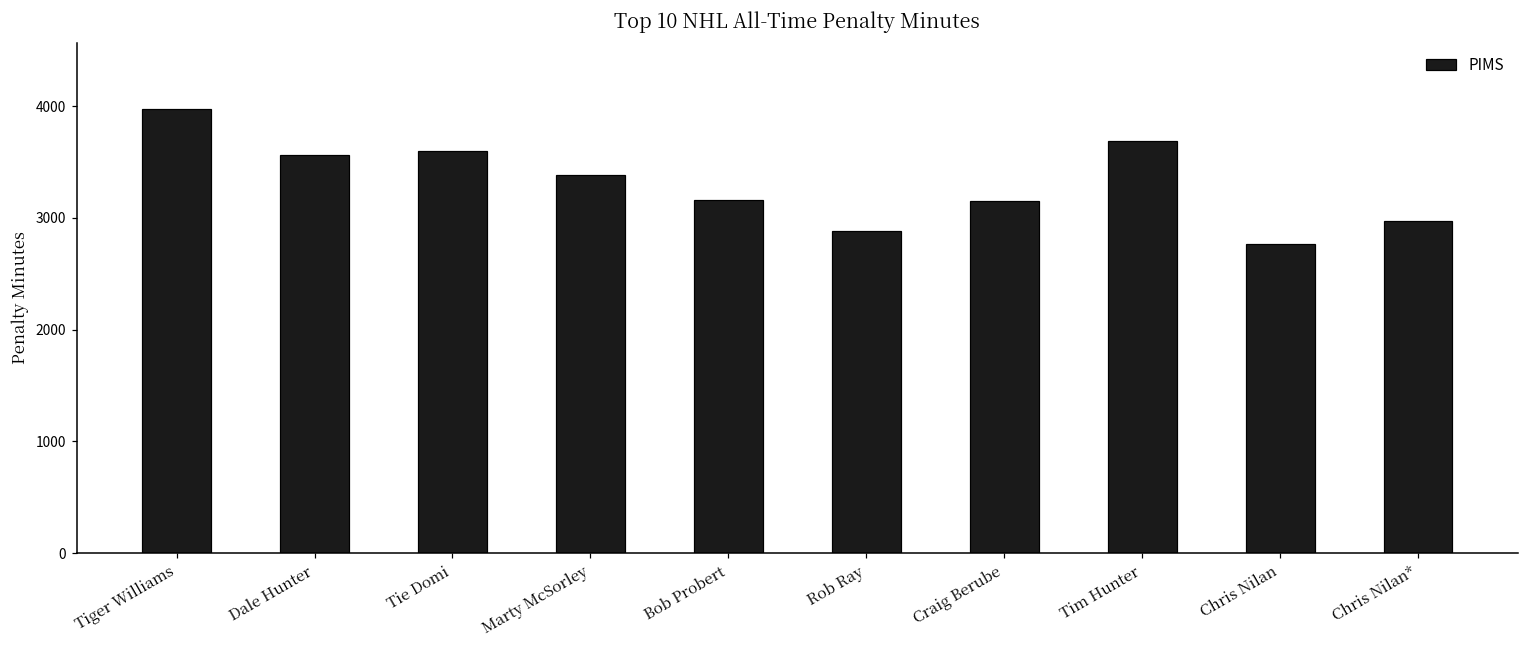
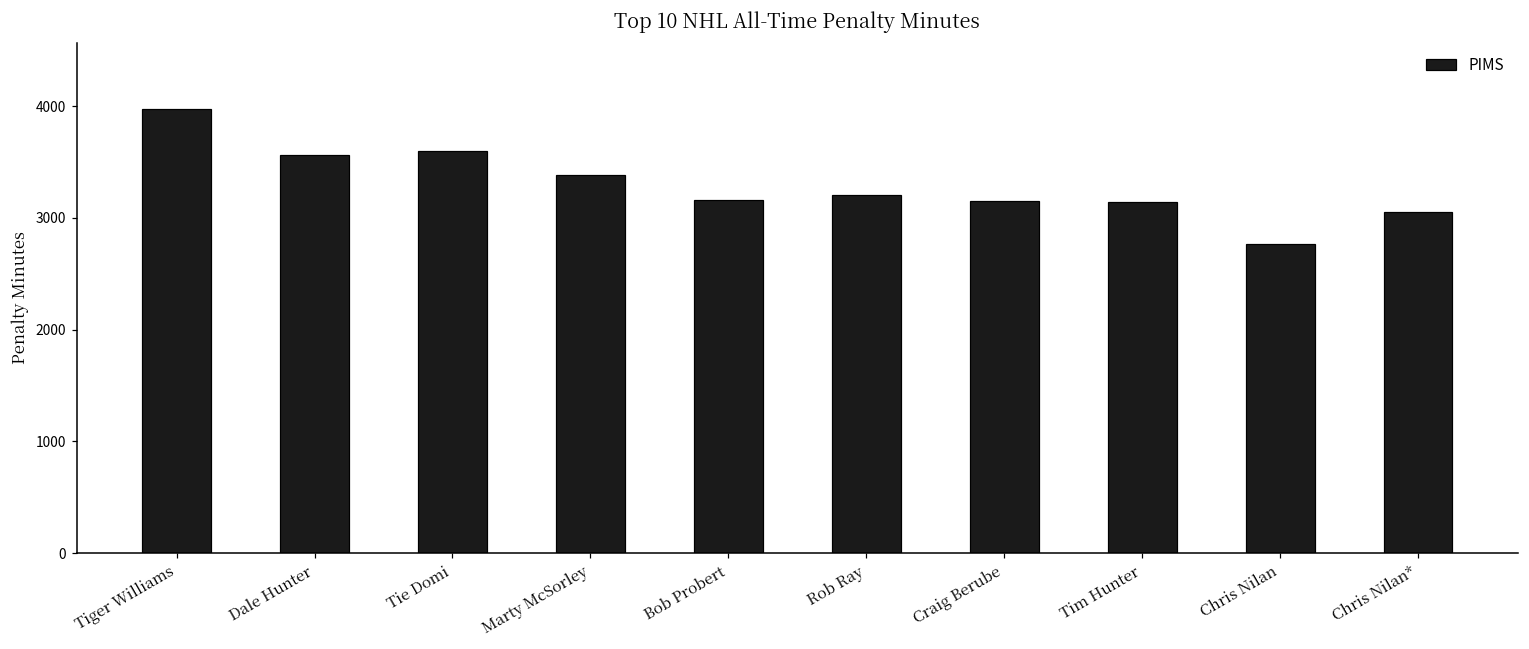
Rob Ray: 2880 -> 3210
Tim Hunter: 3690 -> 3150
Chris Nilan*: 2970 -> 3050
